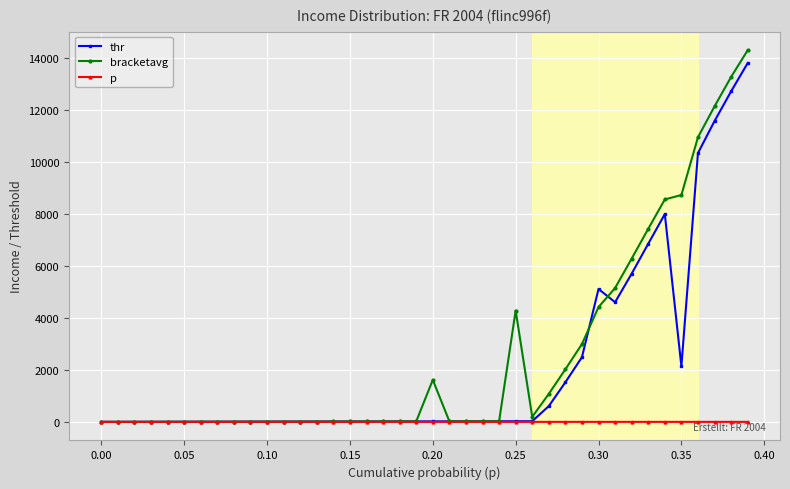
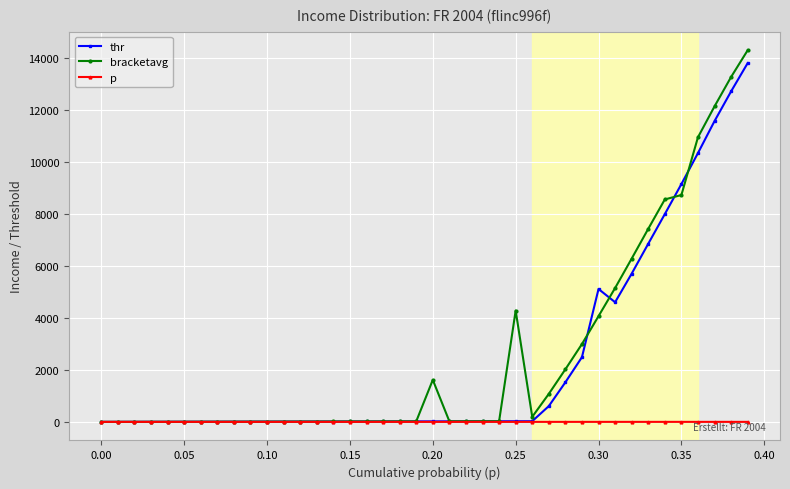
bracketavg, 0.30: 4400 -> 4100
thr, 0.35: 2100 -> 9200
